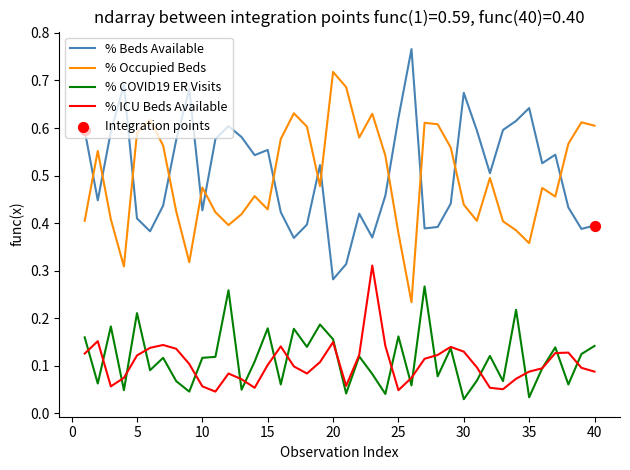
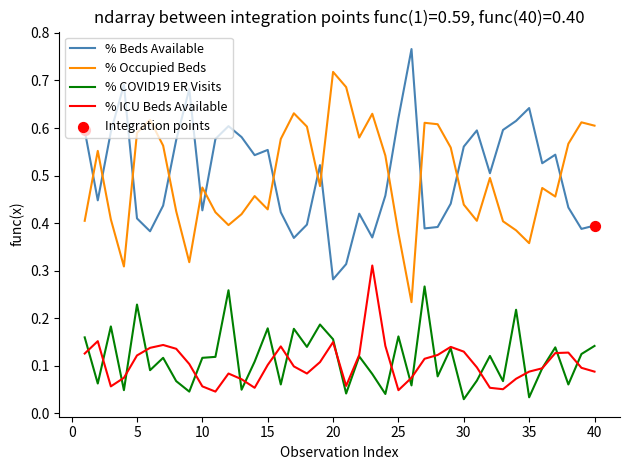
% COVID19 ER Visits, 5: 0.21 -> 0.23
% Beds Available, 30: 0.67 -> 0.56
